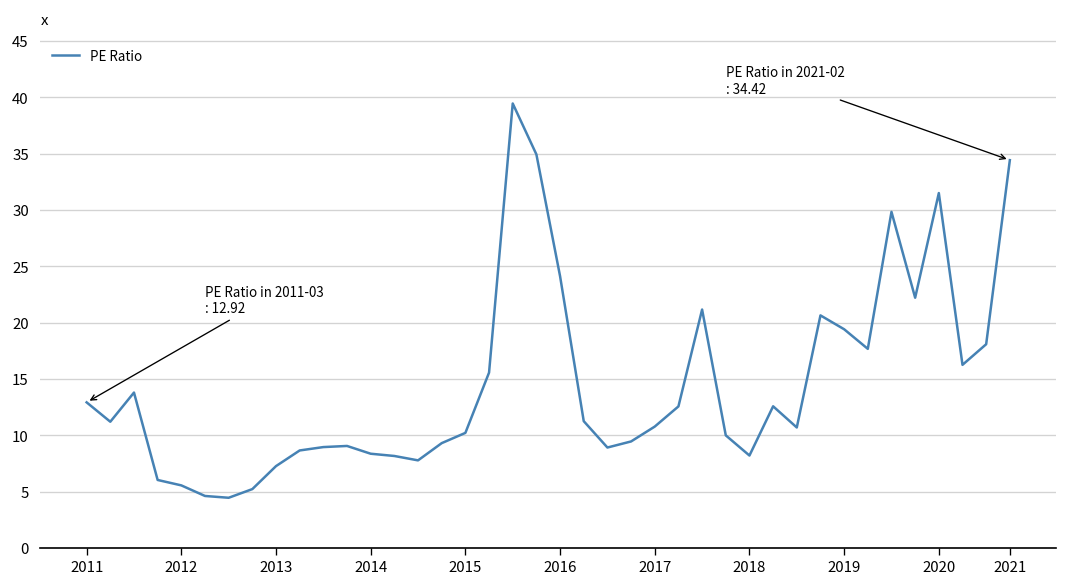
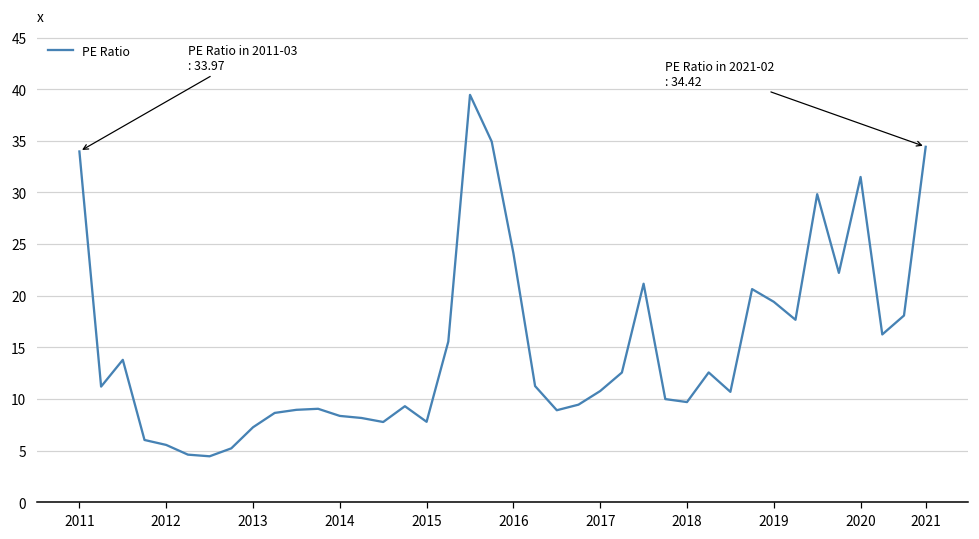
2011: 12.92 -> 33.97
2015: 10 -> 8
2018: 8 -> 10
